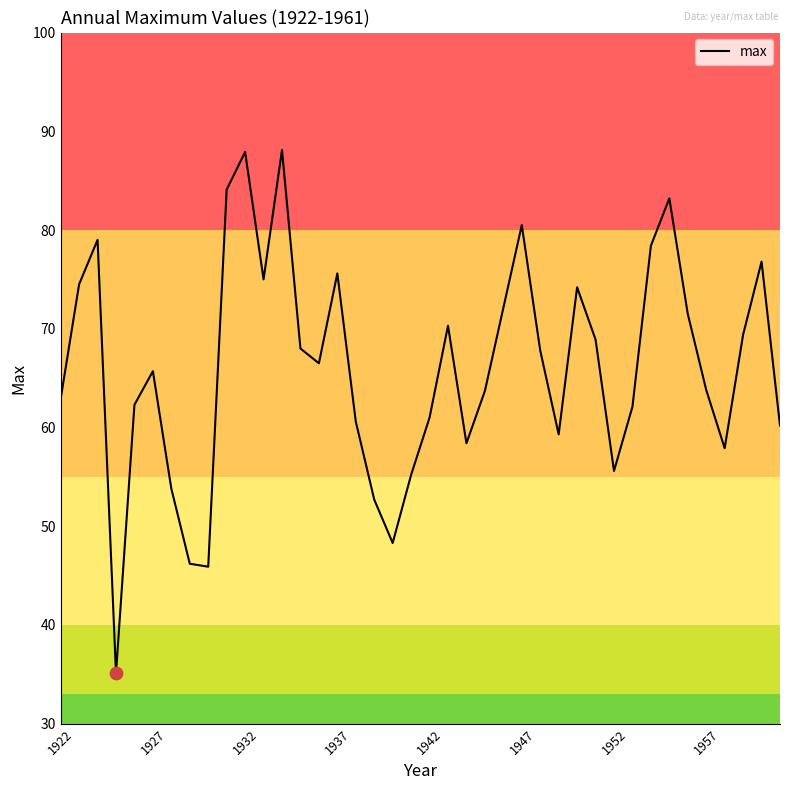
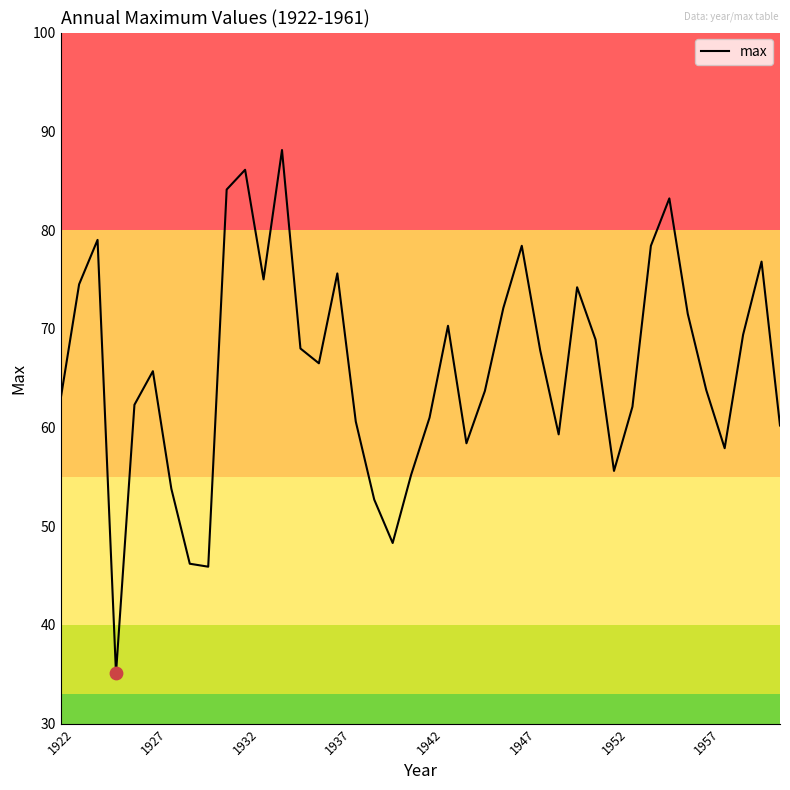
max, 1932: 88 -> 86
max, 1947: 81 -> 78
